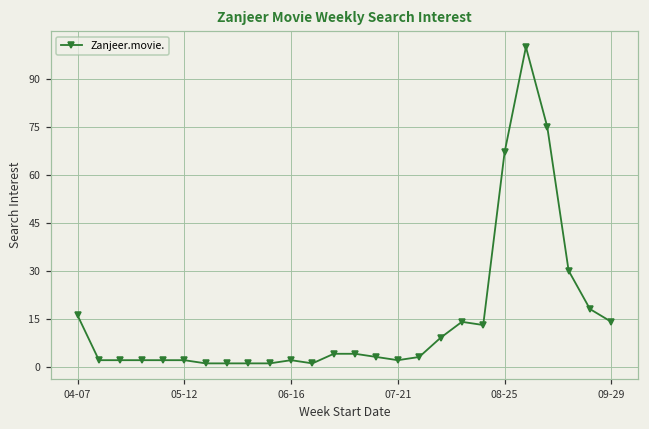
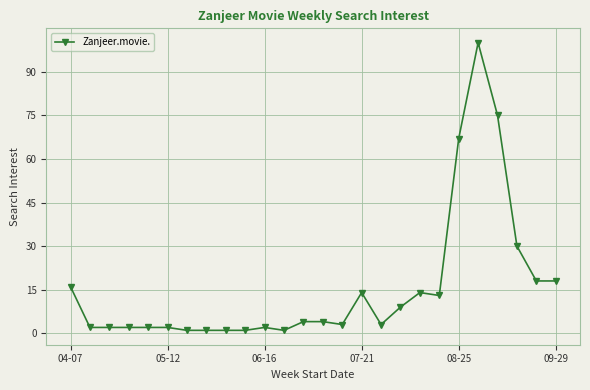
07-21: 2 -> 14
09-29: 14 -> 18
